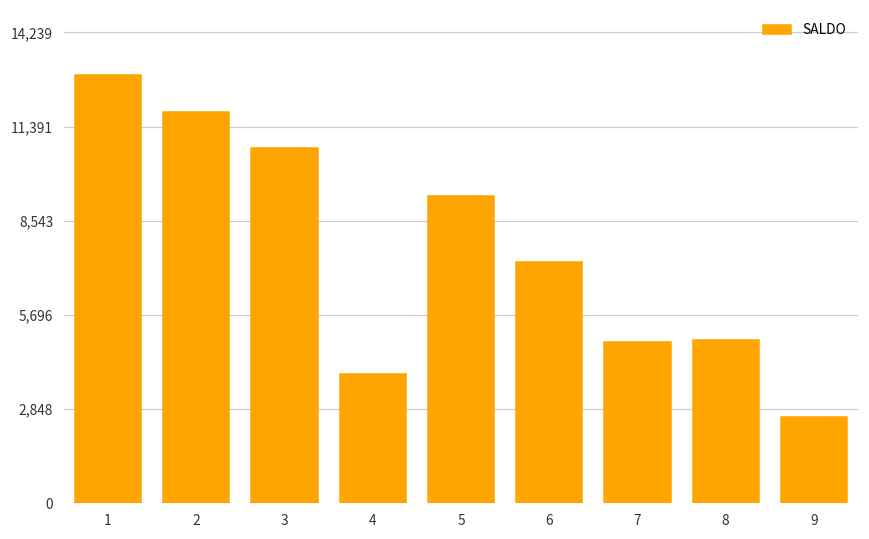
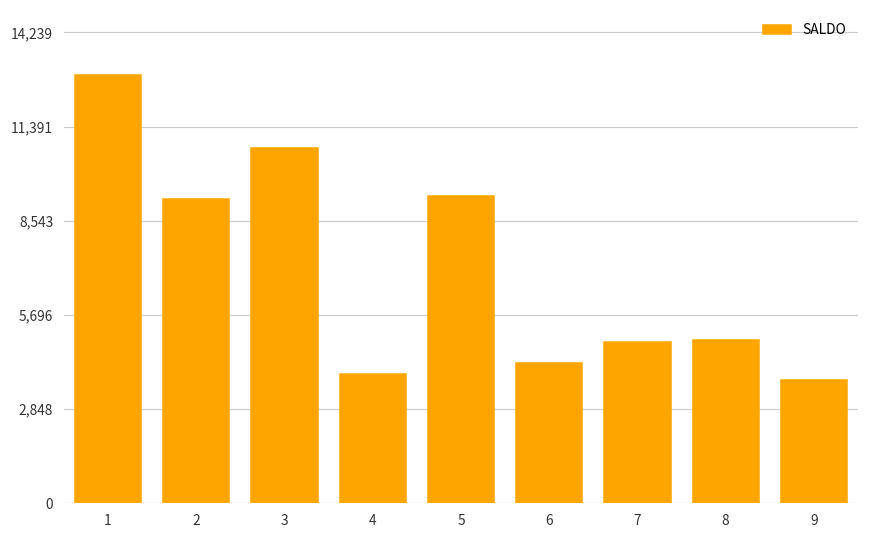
2: 11,800 -> 9,200
6: 7,300 -> 4,200
9: 2,600 -> 3,700
